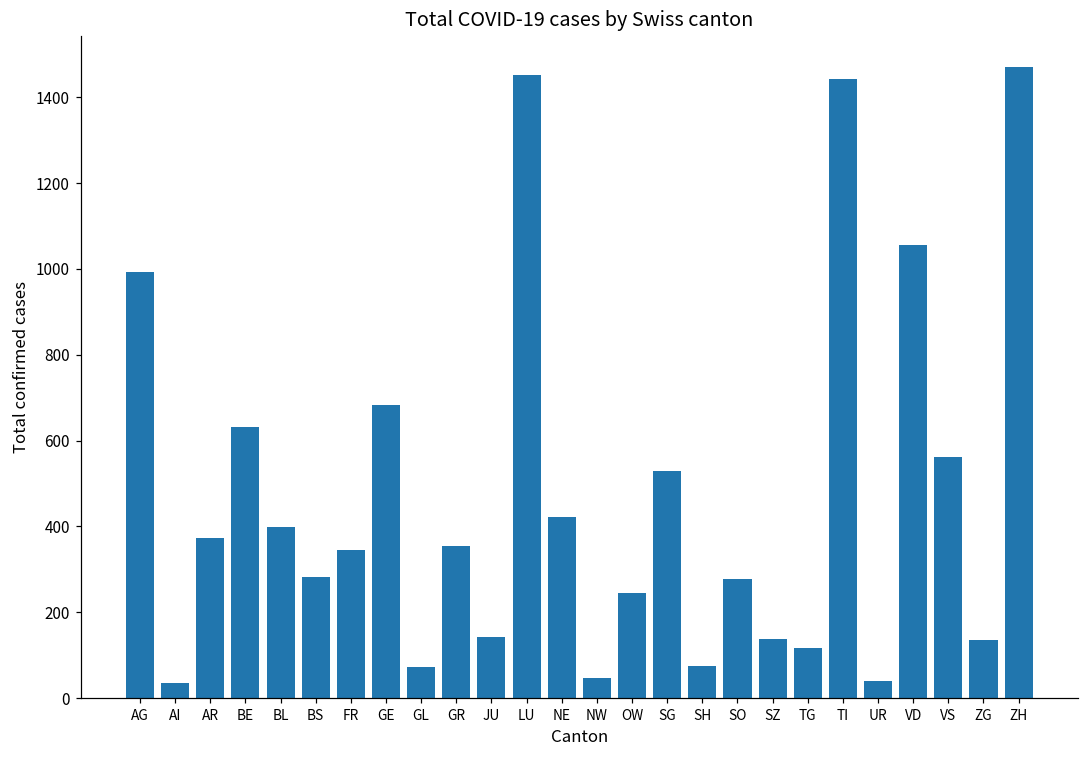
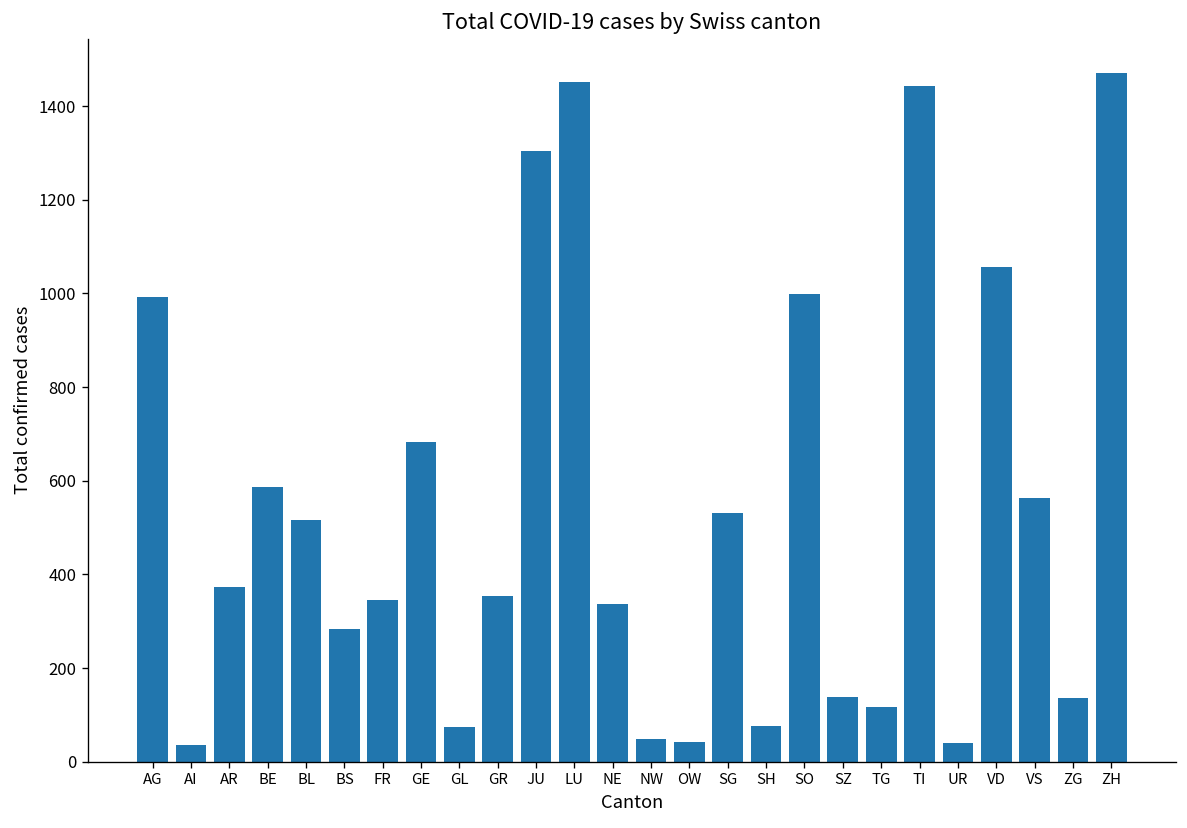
BE: 630 -> 590
BL: 400 -> 520
JU: 140 -> 1300
NE: 420 -> 340
OW: 250 -> 40
SO: 280 -> 1000
